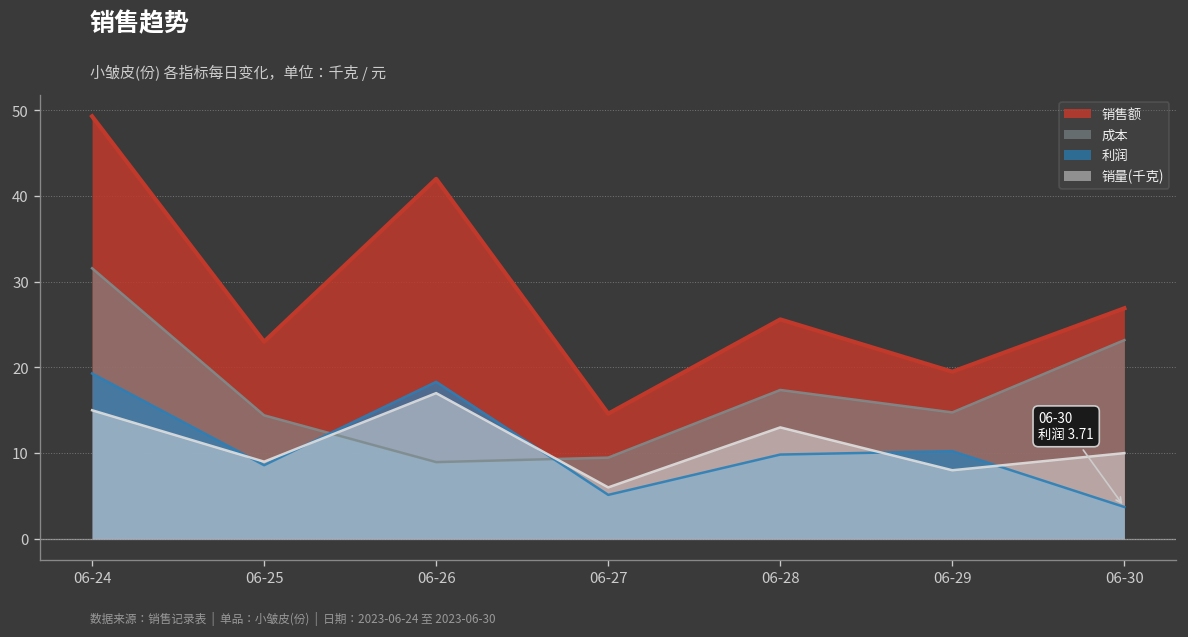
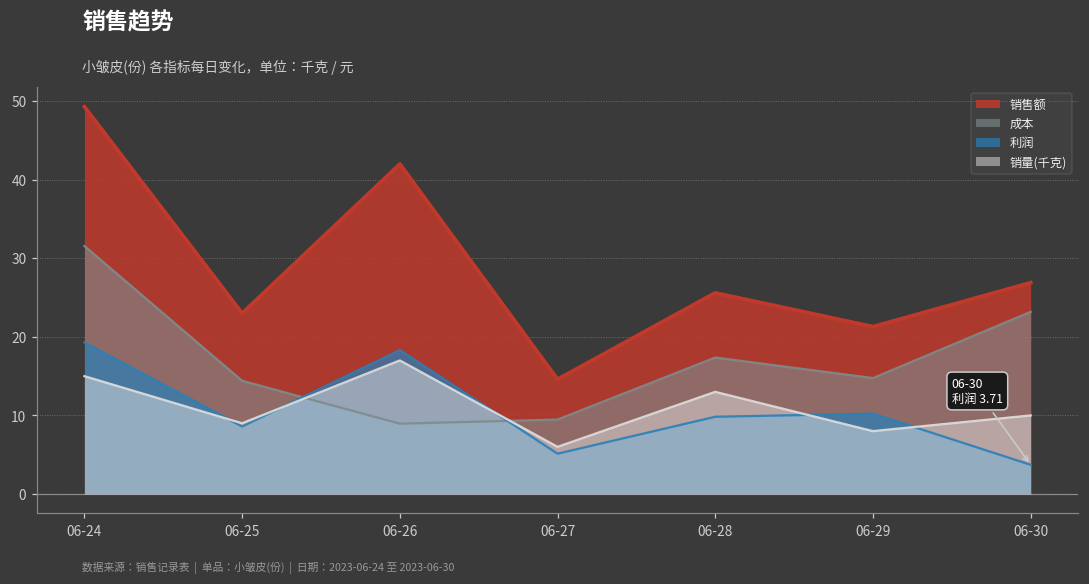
销售额, 06-29: 20 -> 21
